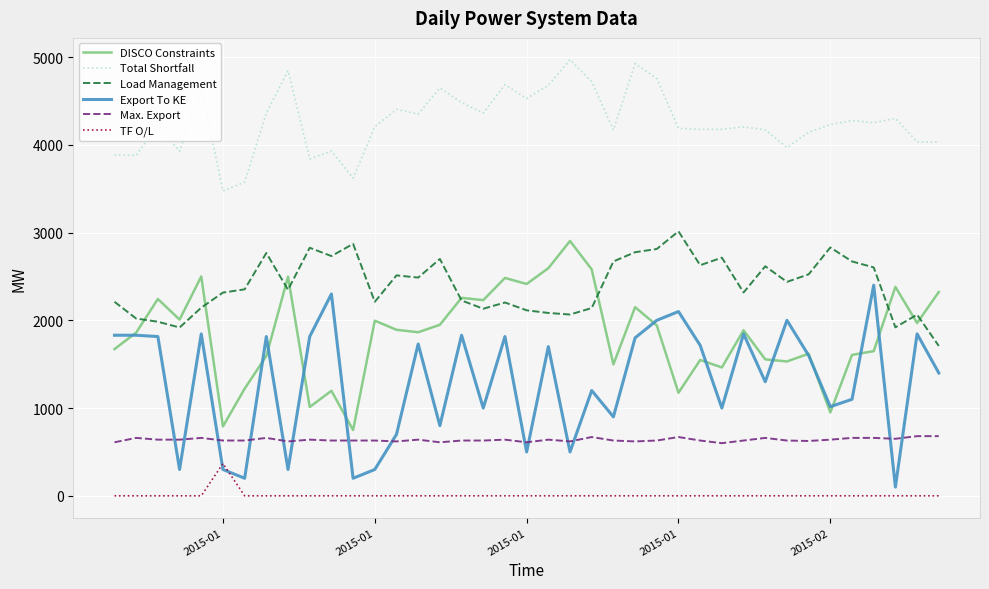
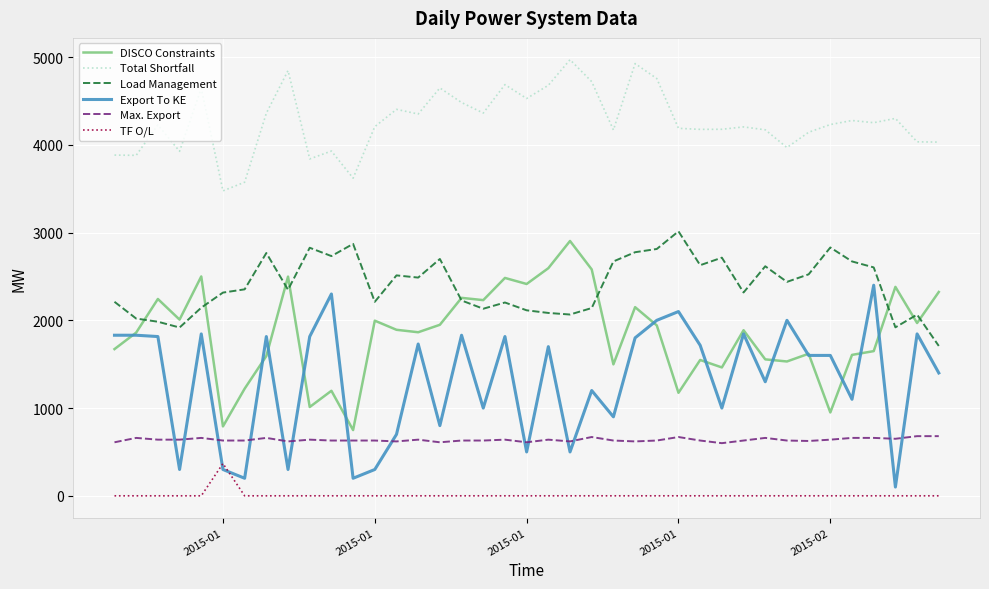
Export To KE, 2015-02: 1000 -> 1600
